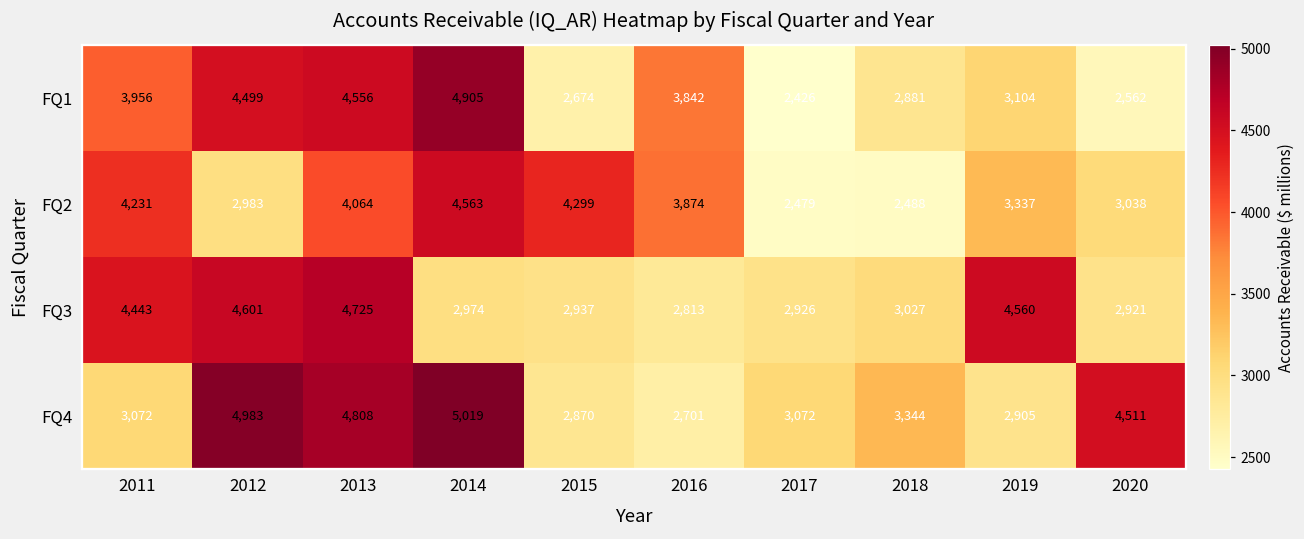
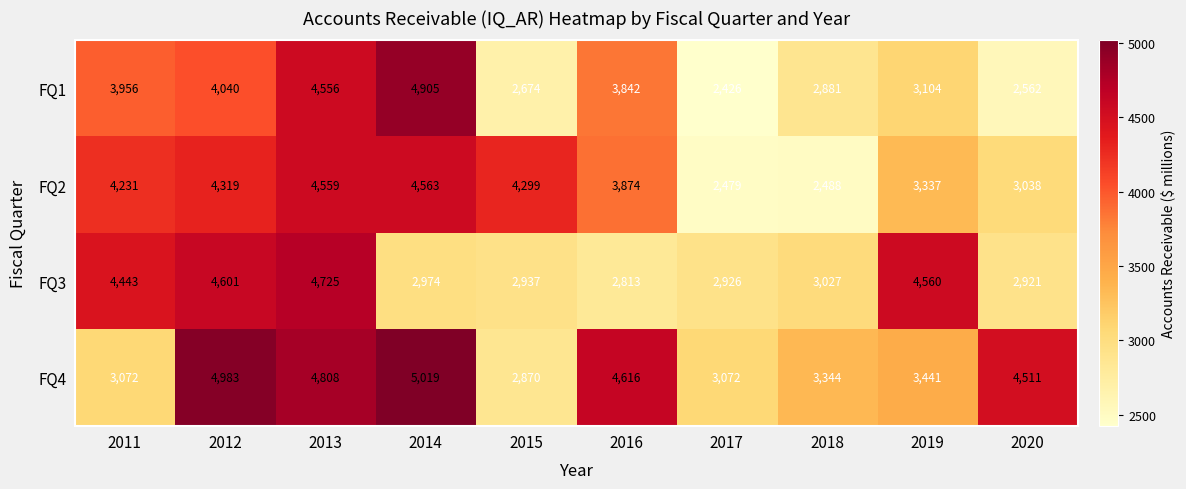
FQ1, 2012: 4,499 -> 4,040
FQ2, 2012: 2,983 -> 4,319
FQ2, 2013: 4,064 -> 4,559
FQ4, 2016: 2,701 -> 4,616
FQ4, 2019: 2,905 -> 3,441
